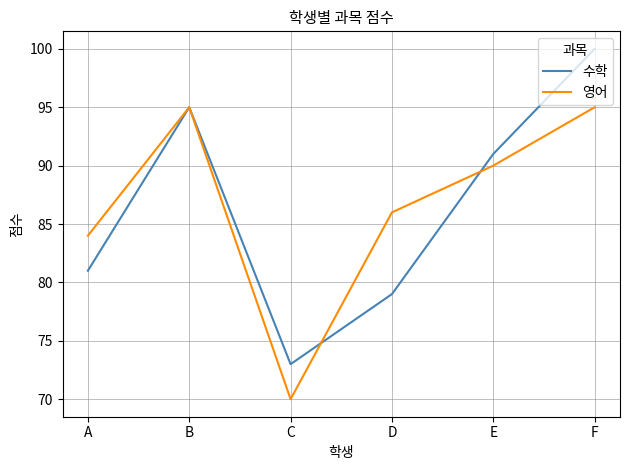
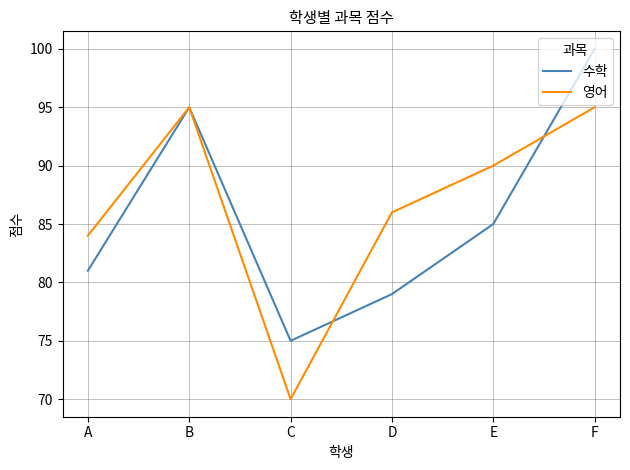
수학, C: 73 -> 75
수학, E: 91 -> 85
